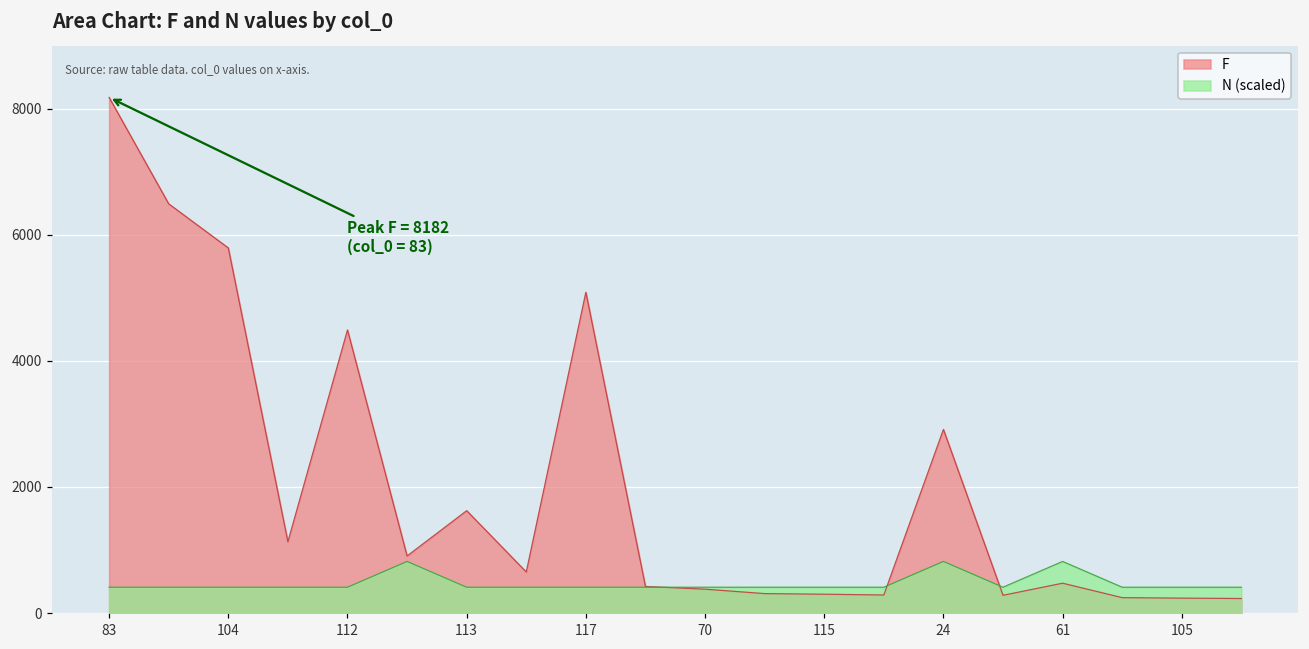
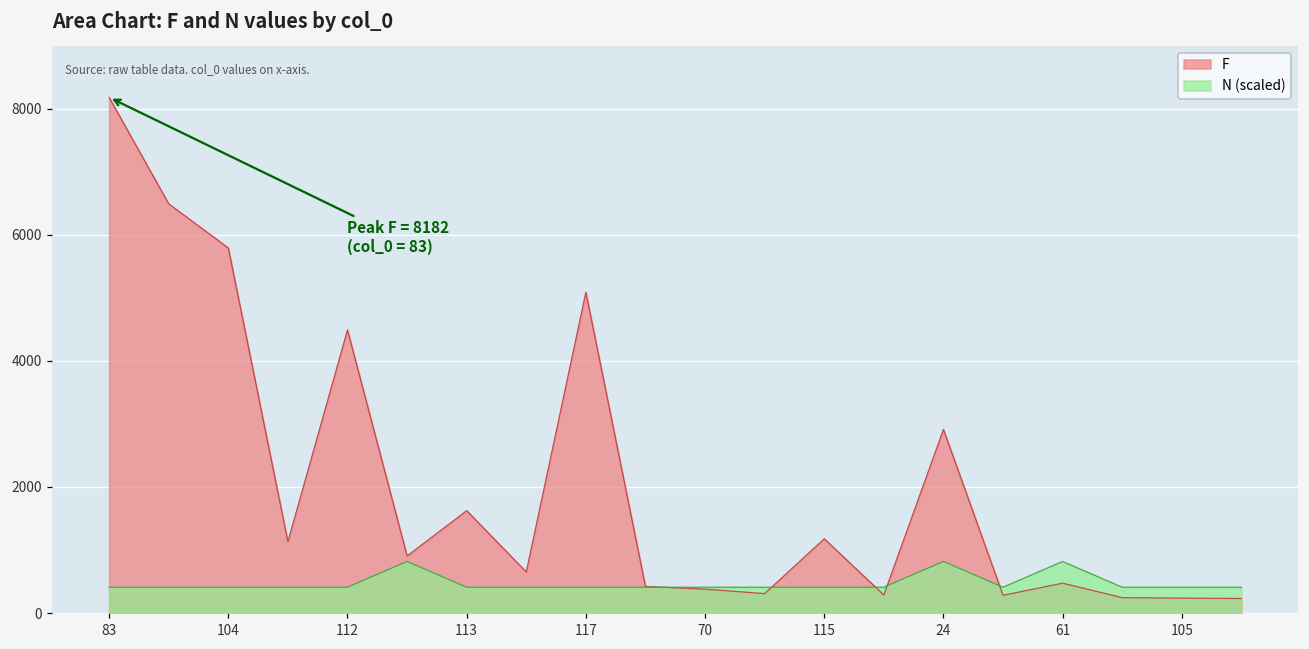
F, 115: 300 -> 1200
